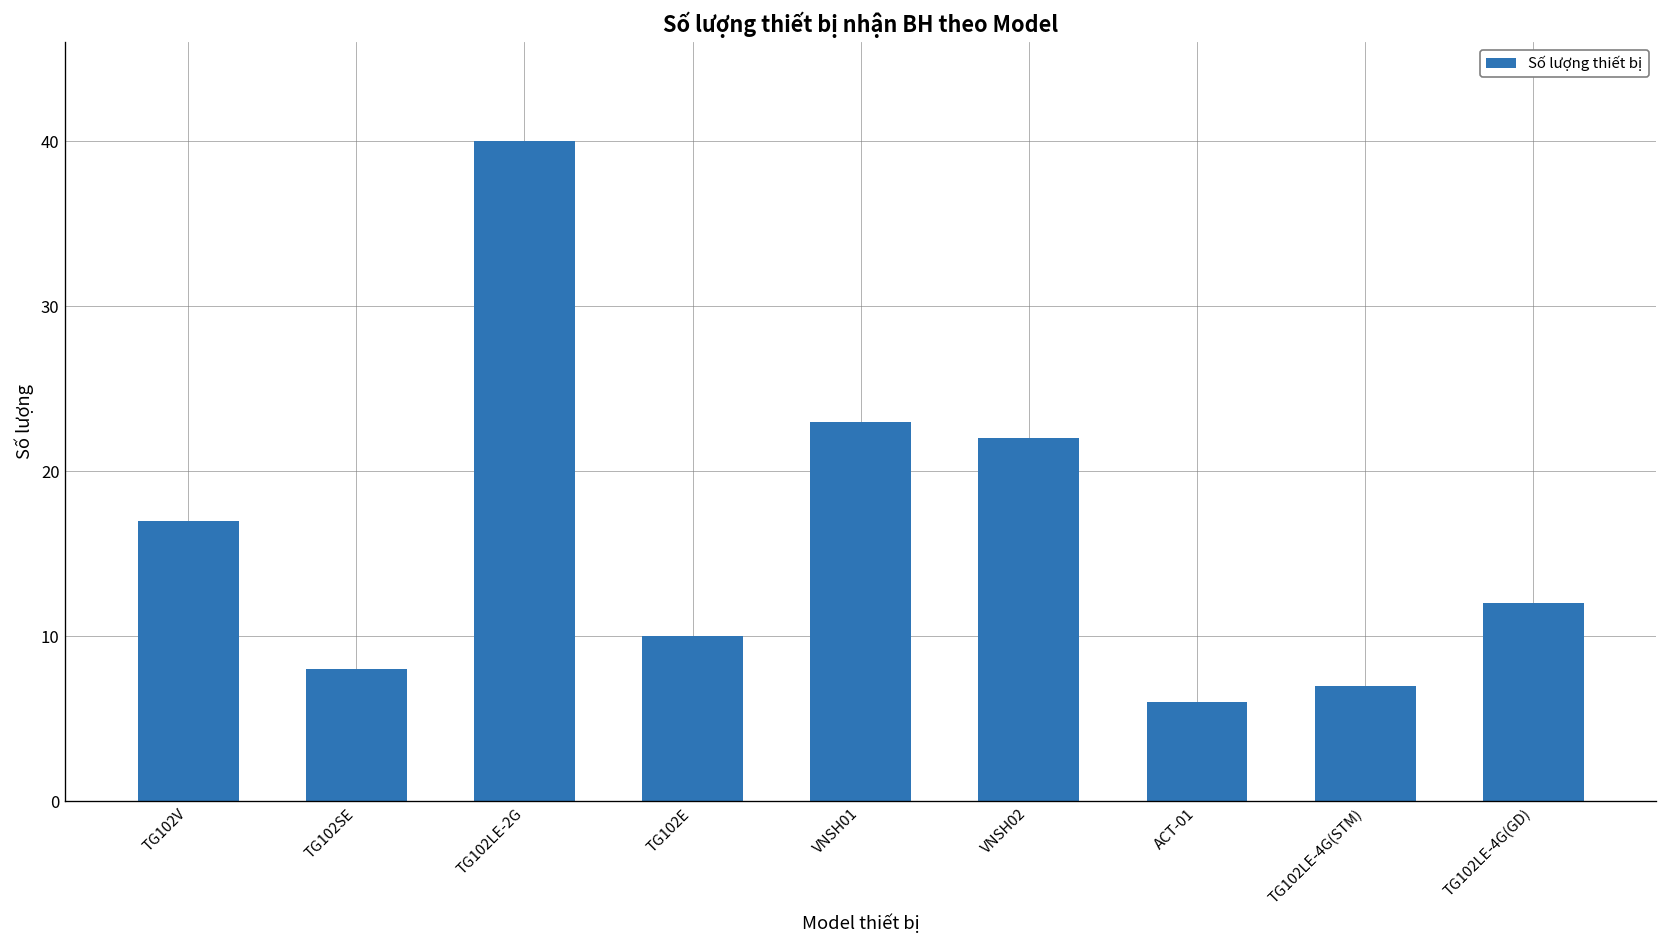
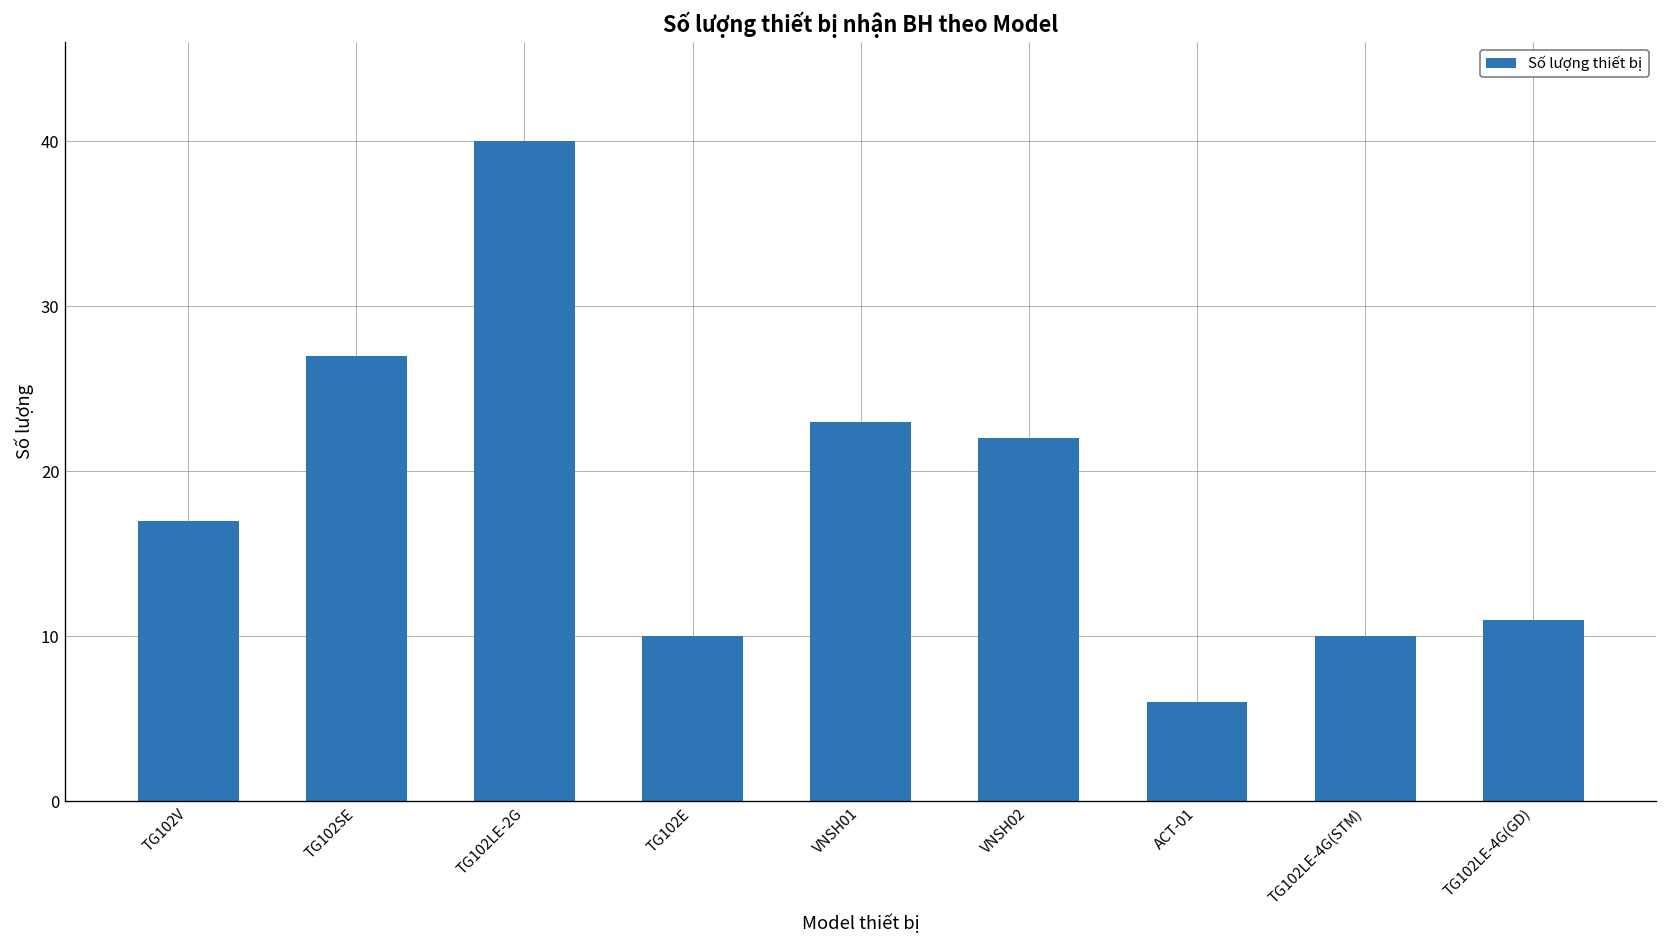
TG102SE: 8 -> 27
TG102LE-4G(STM): 7 -> 10
TG102LE-4G(GD): 12 -> 11
